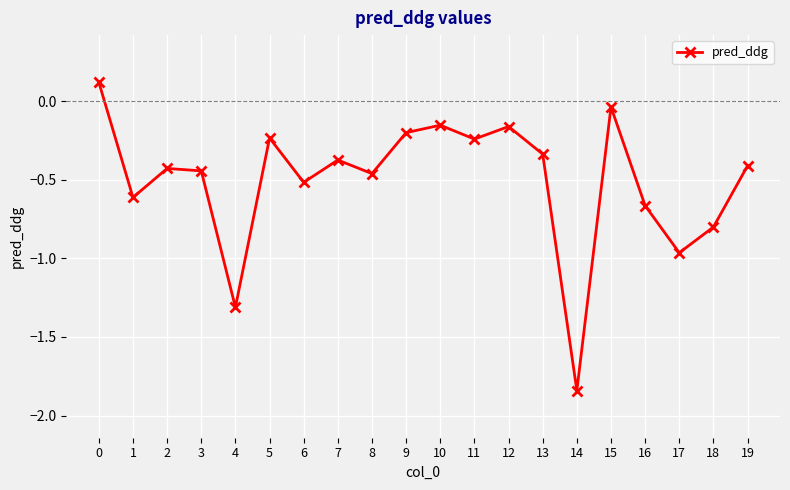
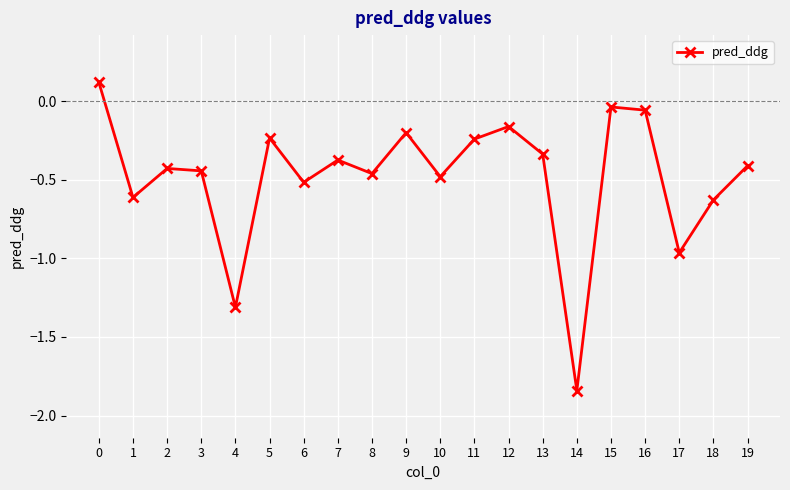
10: -0.15 -> -0.48
16: -0.66 -> -0.06
18: -0.80 -> -0.63
